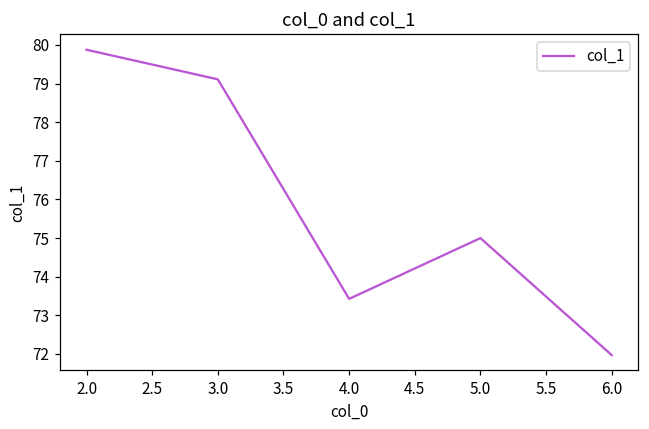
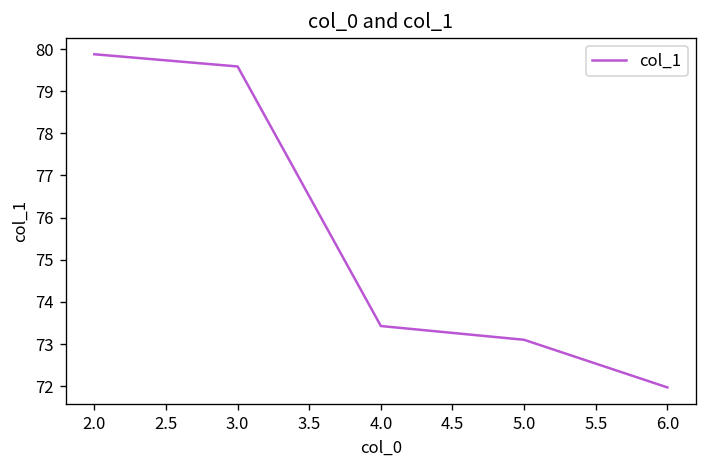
3.0: 79.1 -> 79.6
5.0: 75.0 -> 73.1
